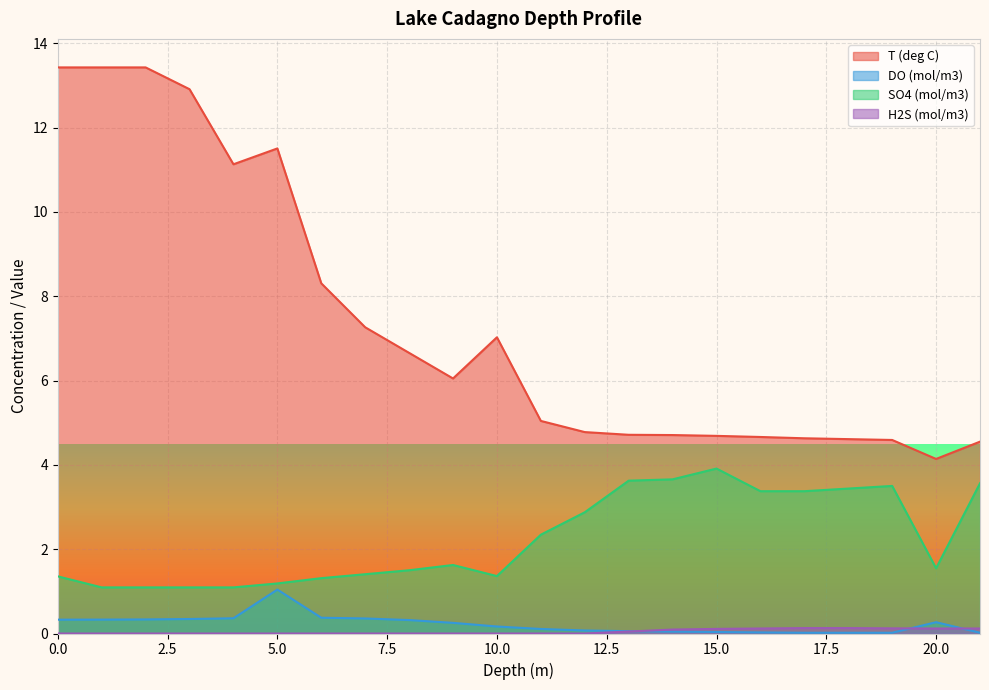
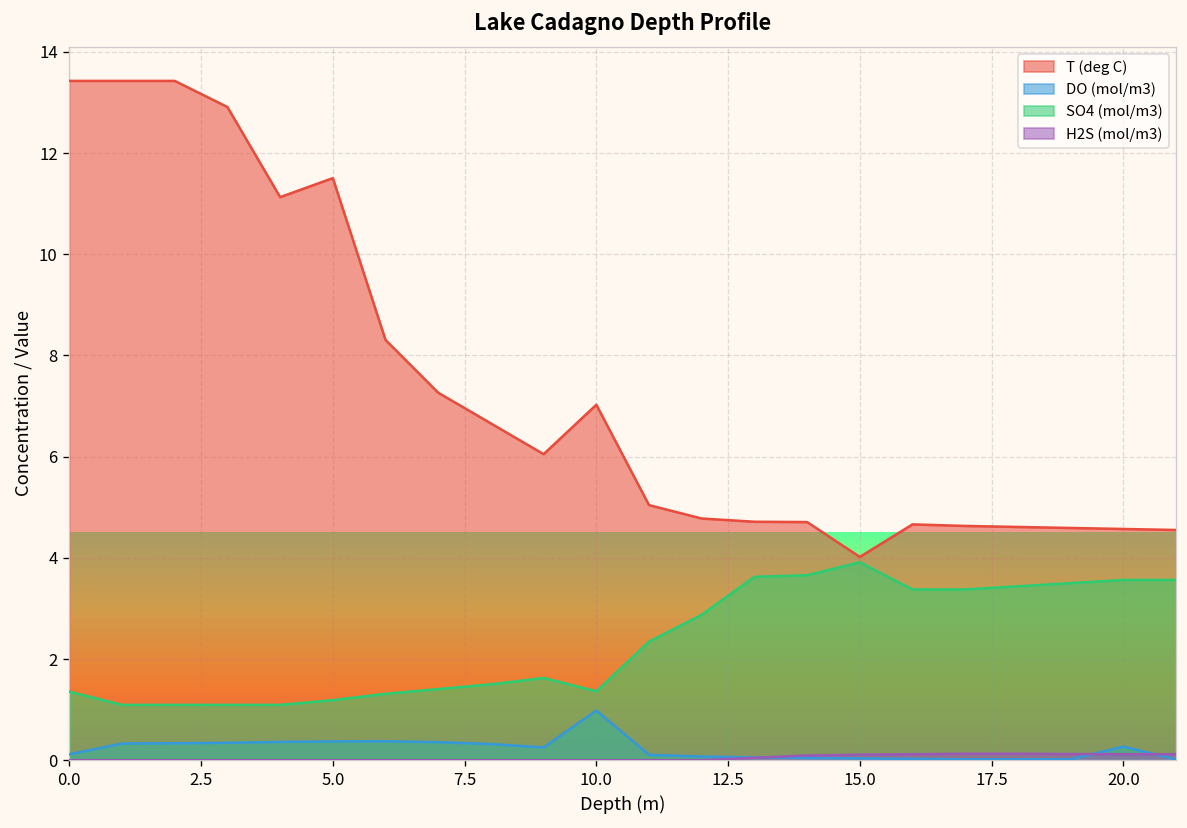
DO (mol/m3), 0.0: 0.3 -> 0.1
DO (mol/m3), 5.0: 1.0 -> 0.4
DO (mol/m3), 10.0: 0.2 -> 1.0
T (deg C), 15.0: 4.7 -> 4.0
T (deg C), 20.0: 4.1 -> 4.6
SO4 (mol/m3), 20.0: 1.5 -> 3.6
